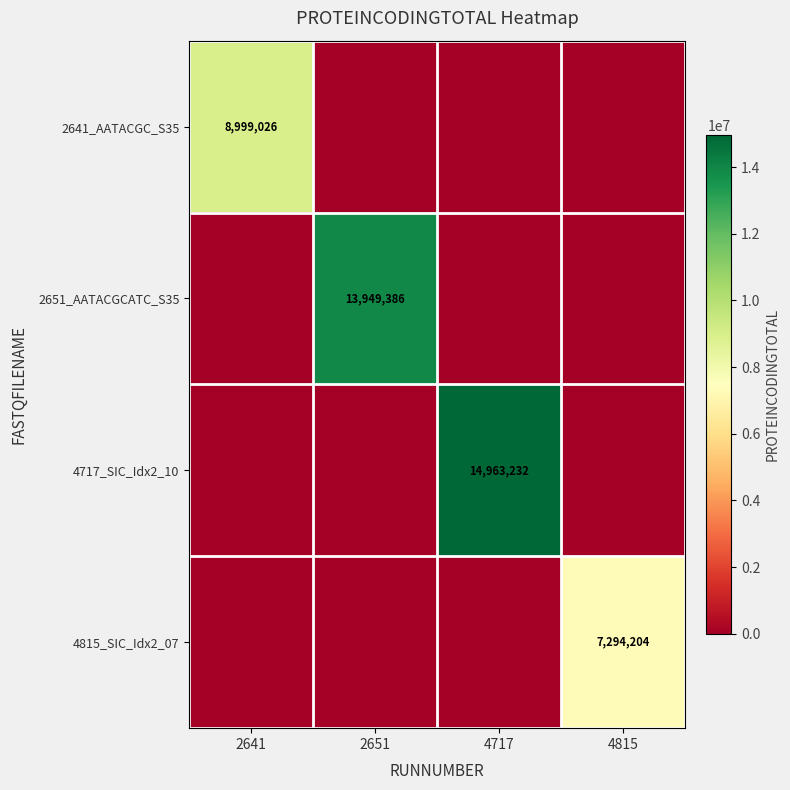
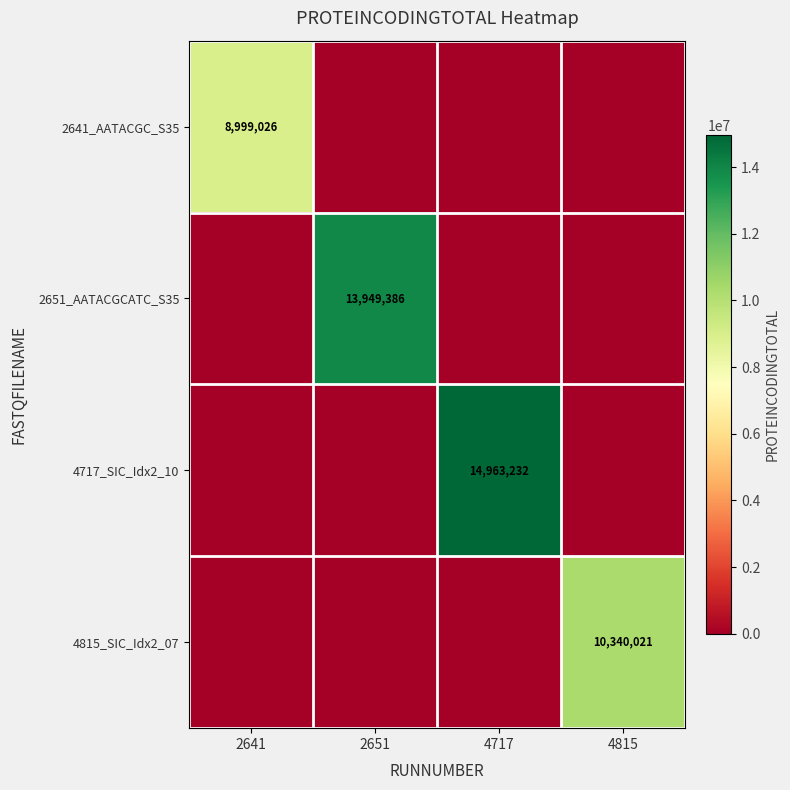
4815_SIC_Idx2_07, 4815: 7,294,204 -> 10,340,021
